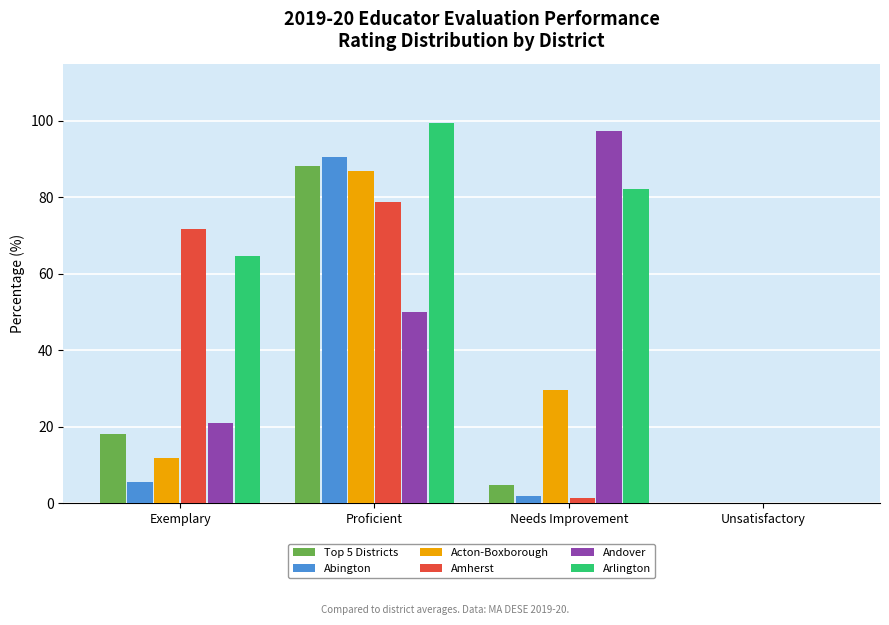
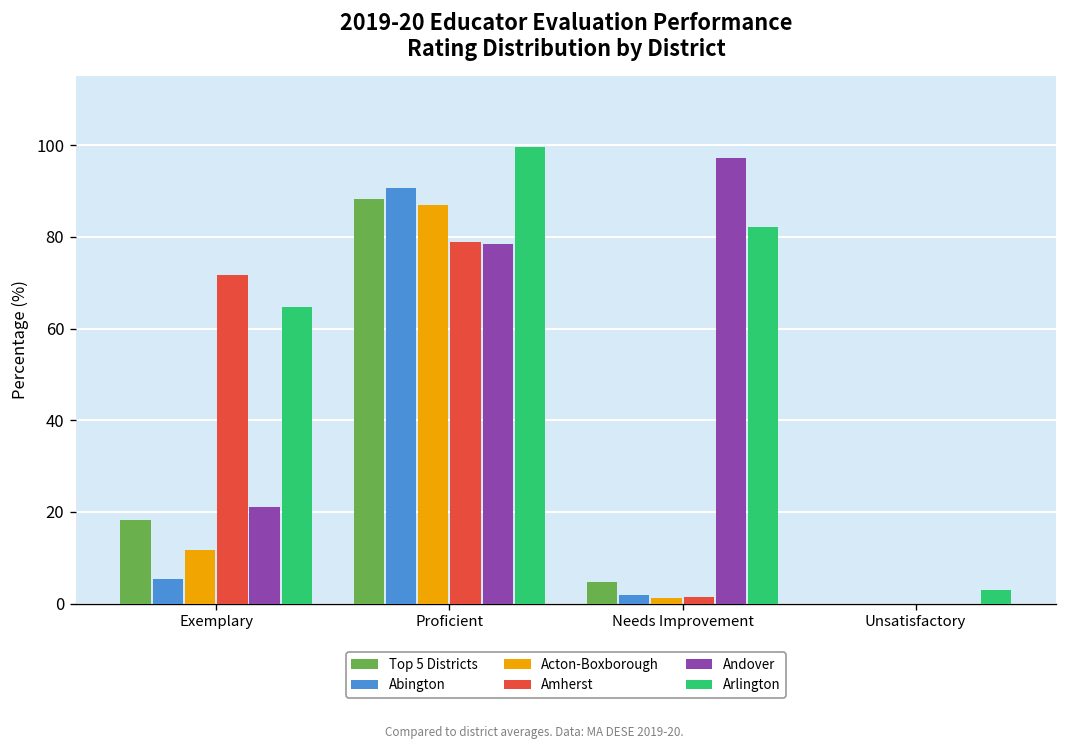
Andover, Proficient: 50 -> 78
Acton-Boxborough, Needs Improvement: 30 -> 1
Arlington, Unsatisfactory: 0 -> 3
